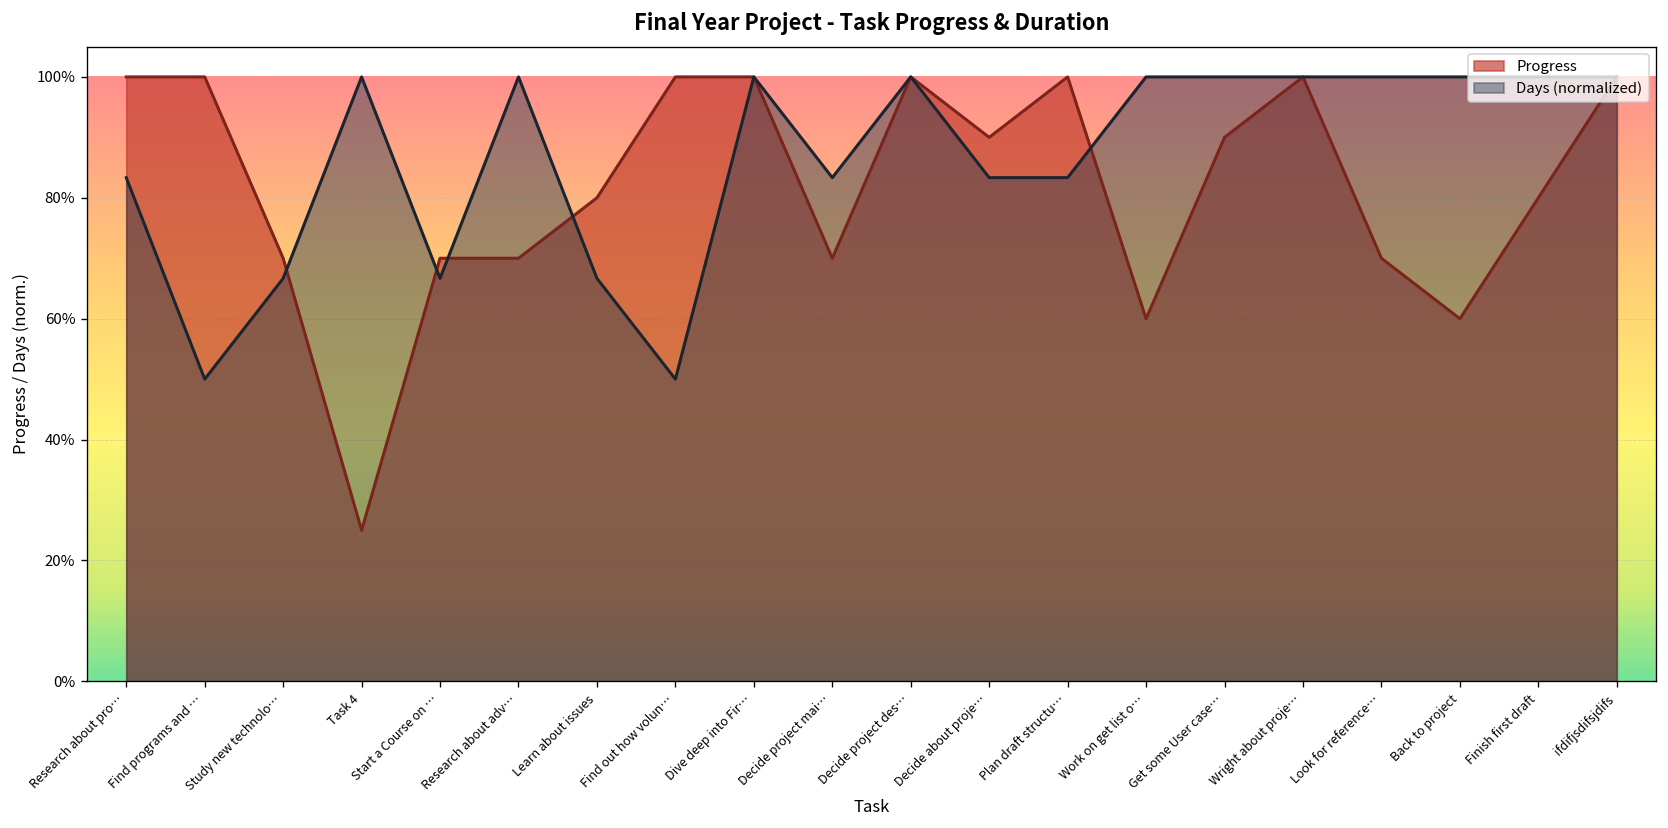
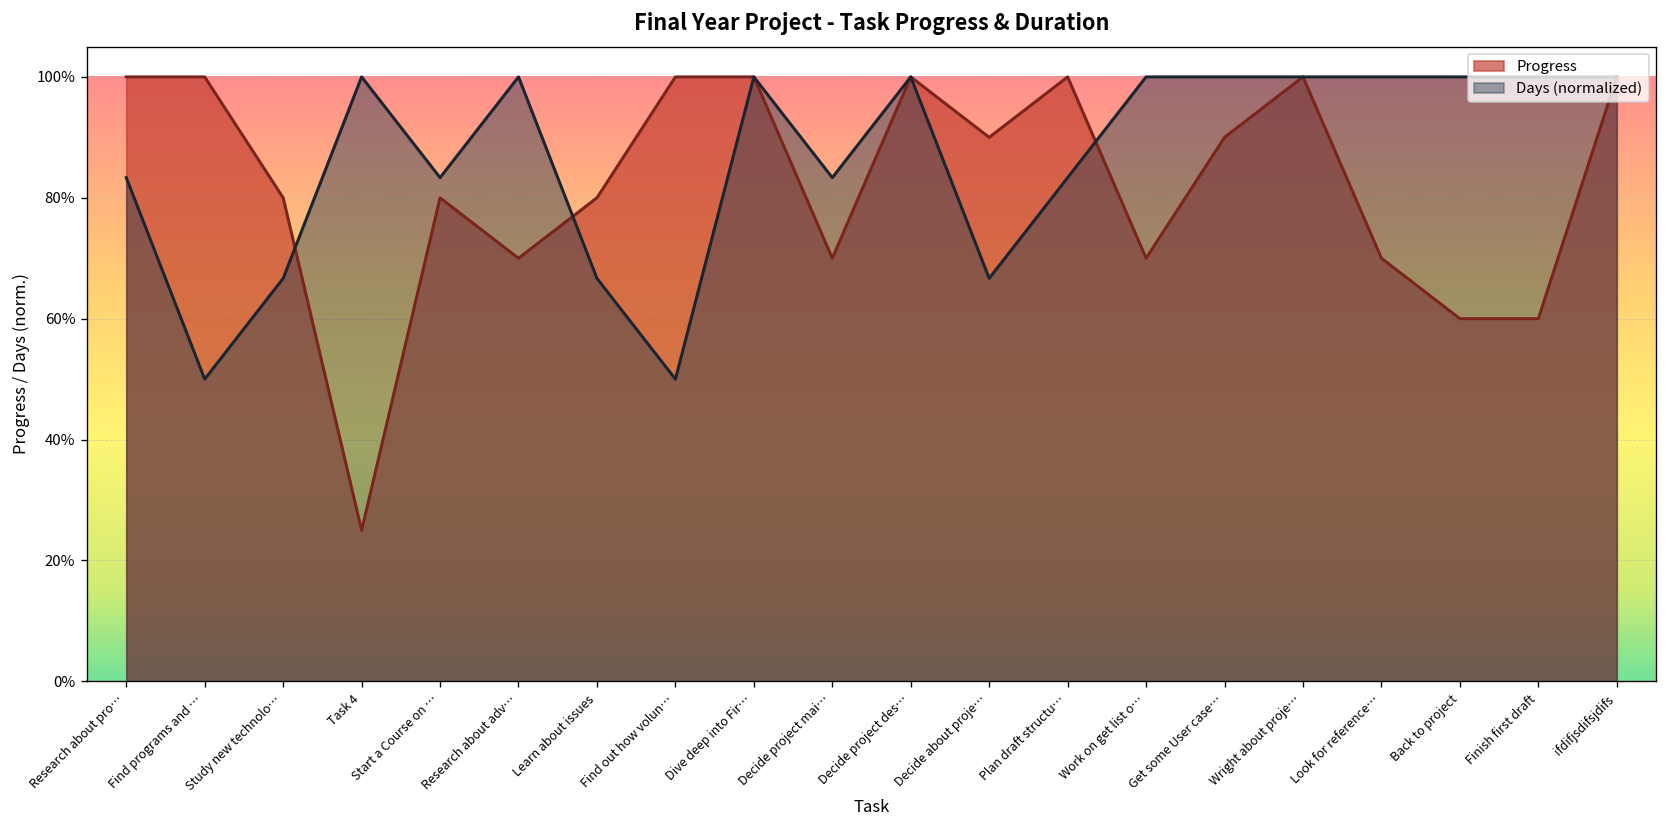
Progress, Study new technolo…: 70% -> 80%
Progress, Start a Course on …: 70% -> 80%
Days (normalized), Start a Course on …: 67% -> 83%
Days (normalized), Decide about proje…: 83% -> 67%
Progress, Work on get list o…: 60% -> 70%
Progress, Finish first draft: 80% -> 60%
